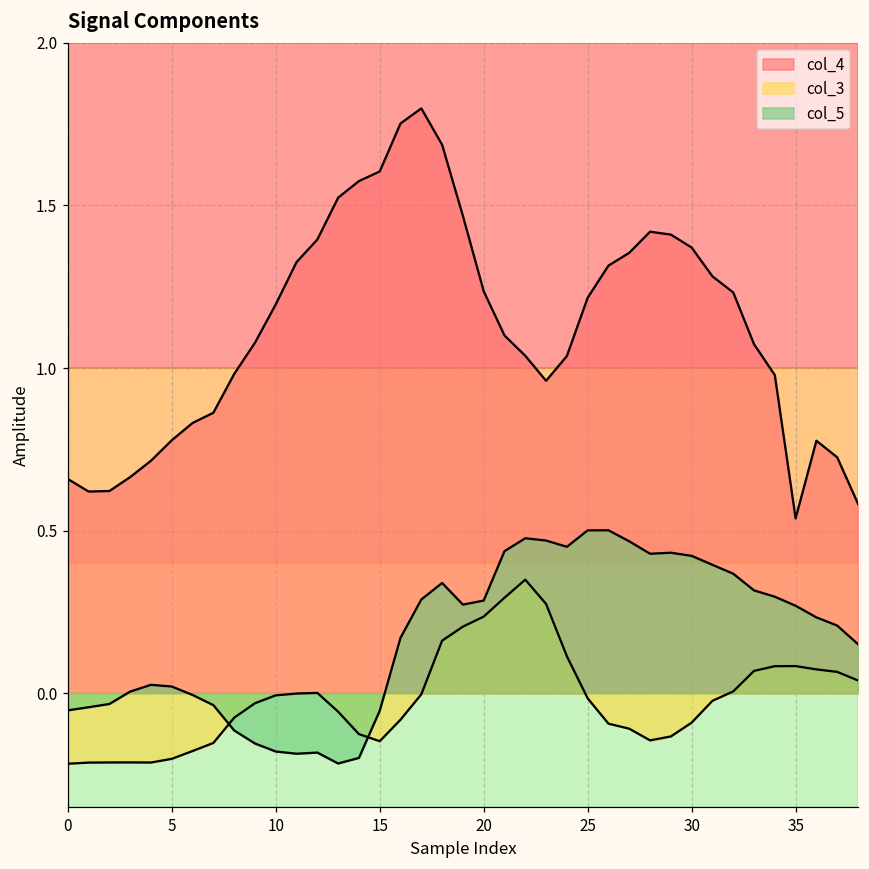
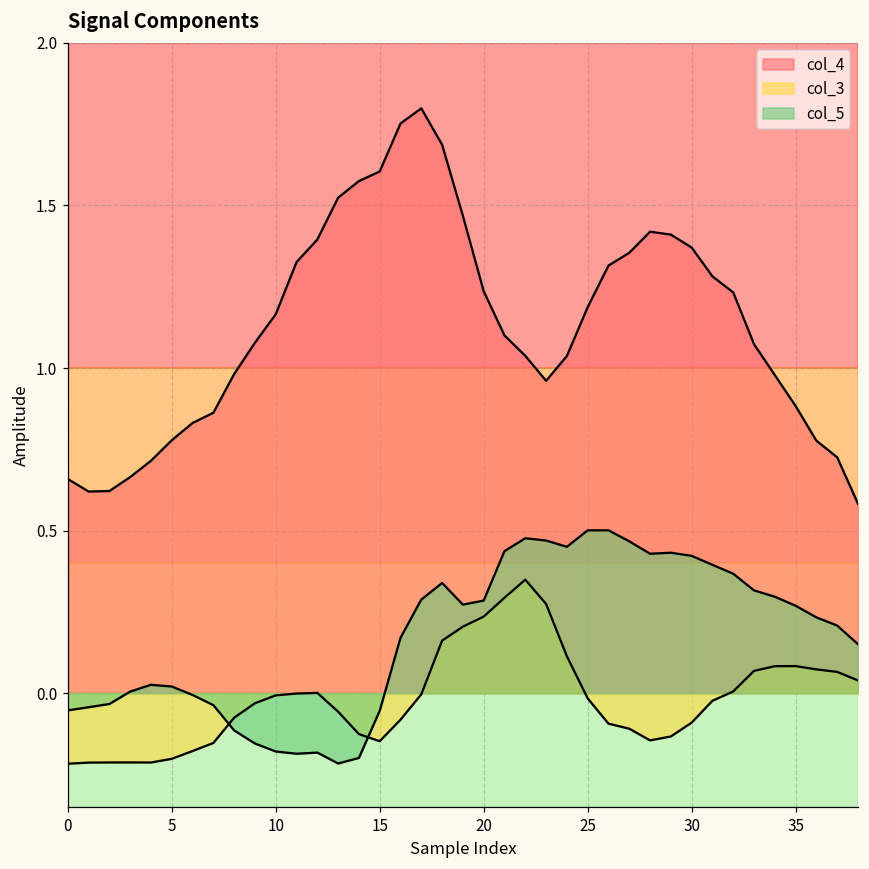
col_4, 10: 1.20 -> 1.17
col_4, 25: 1.22 -> 1.19
col_4, 35: 0.54 -> 0.88
